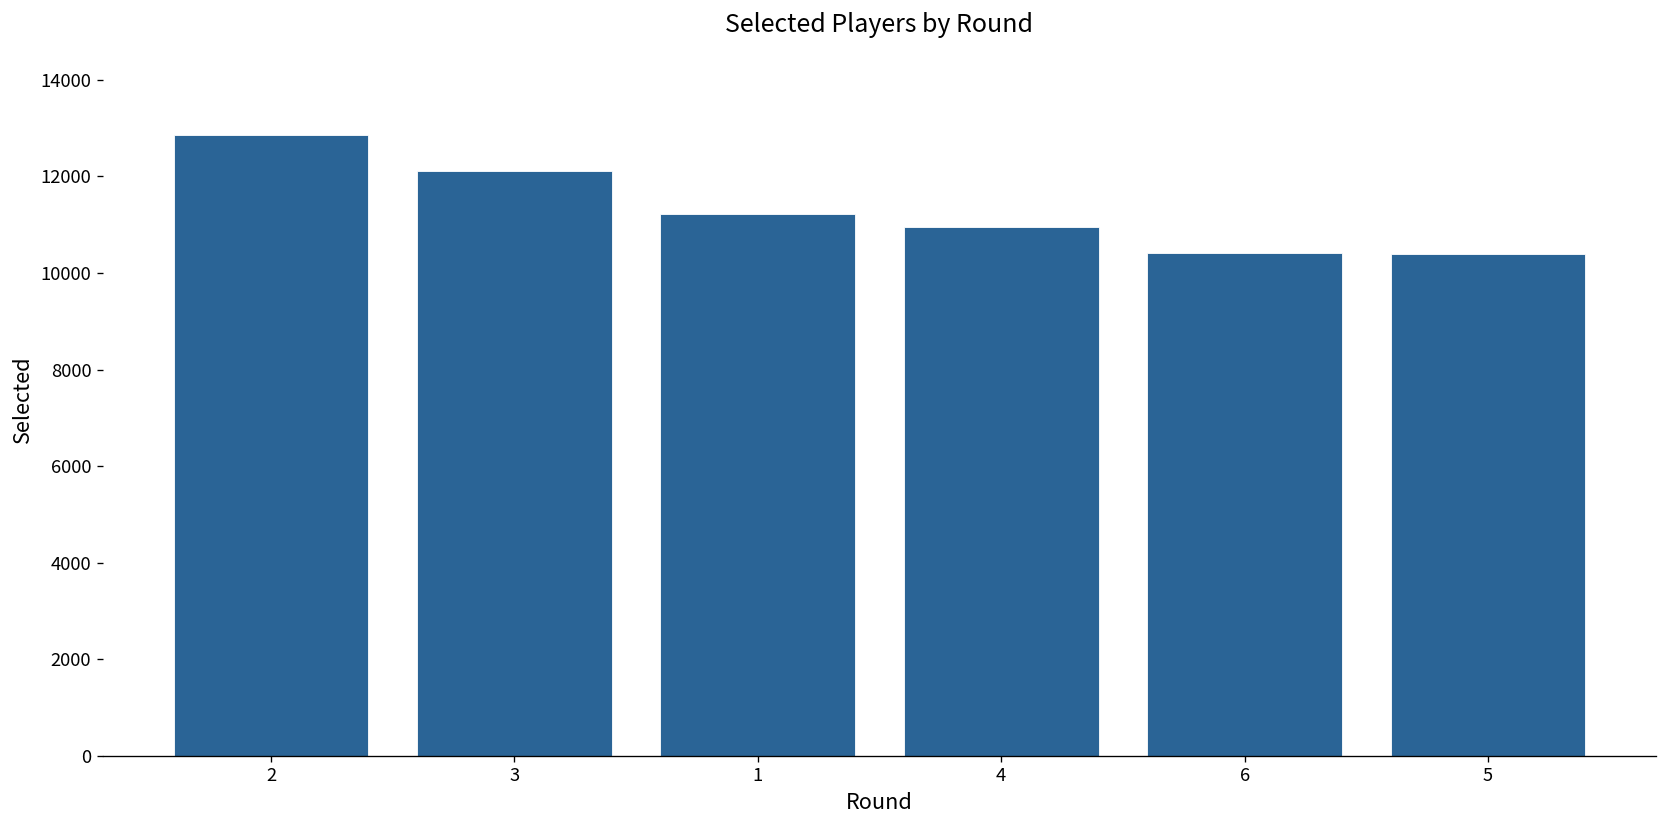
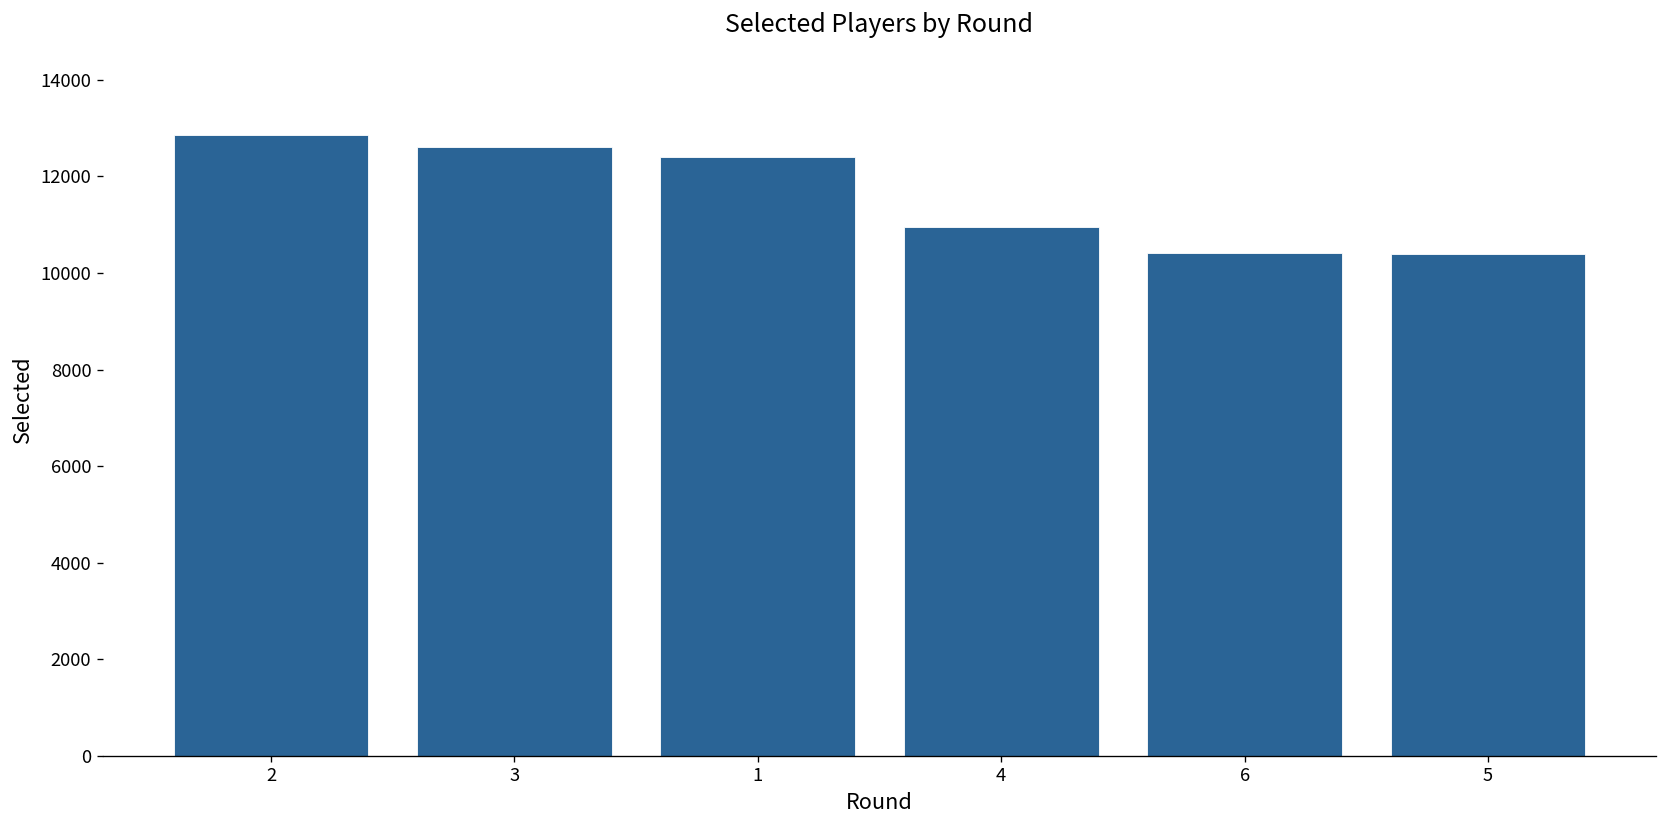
3: 12100 -> 12600
1: 11200 -> 12400
